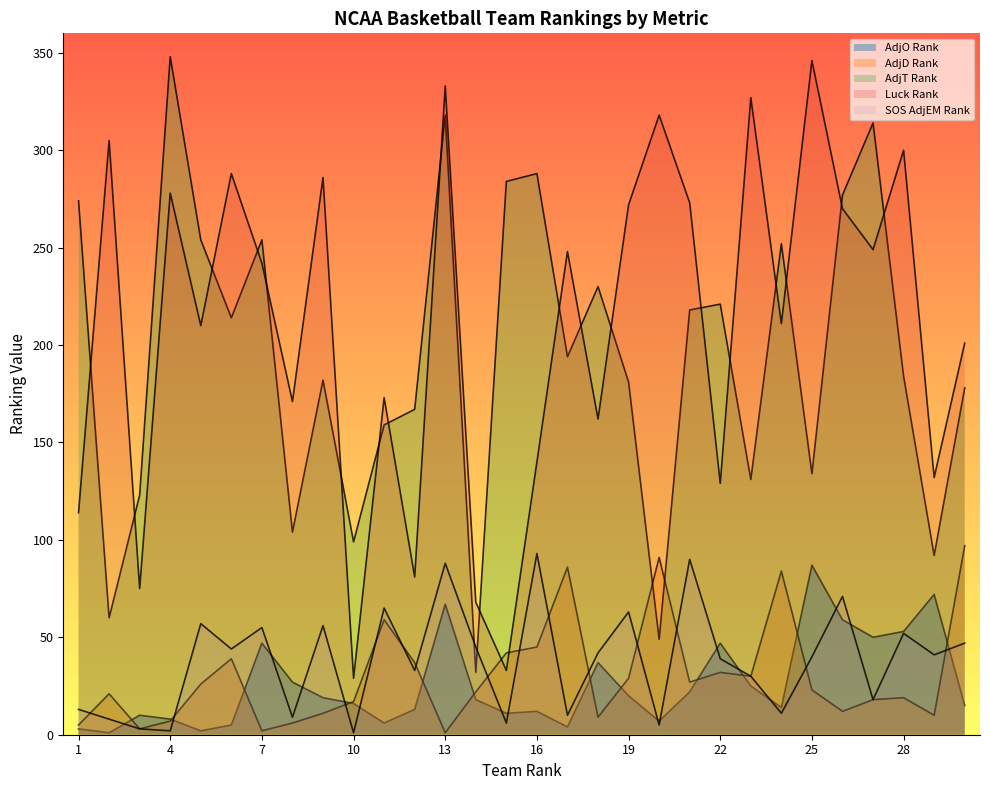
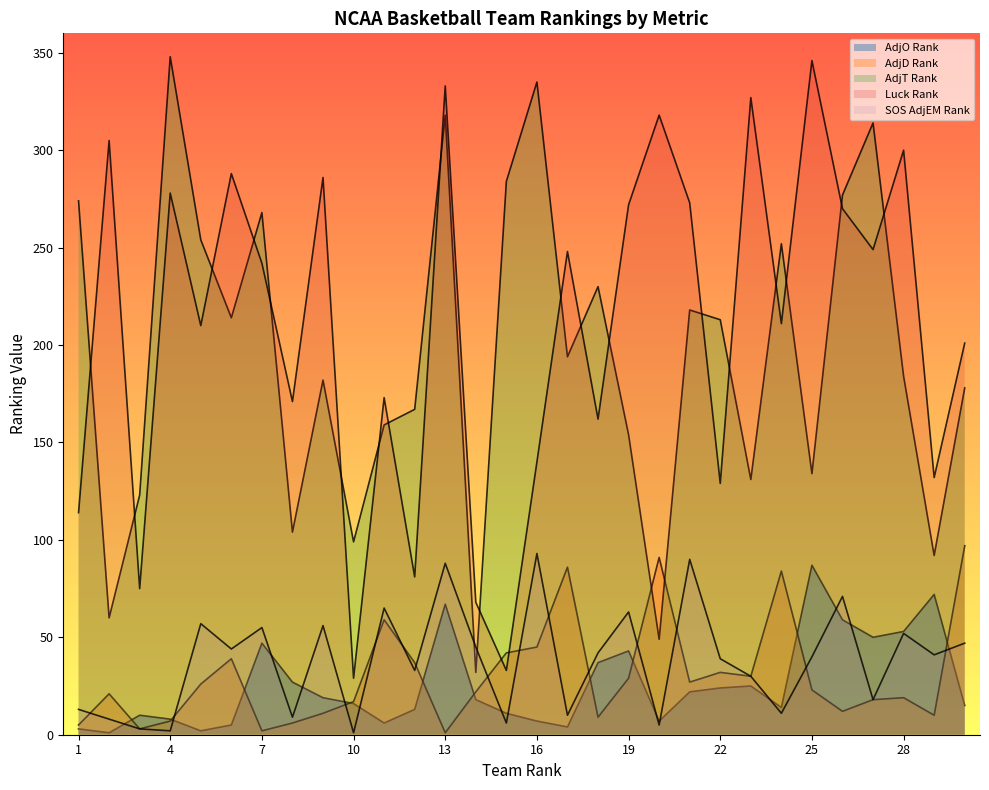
AdjT Rank, 7: 254 -> 268
AdjO Rank, 16: 12 -> 7
AdjT Rank, 16: 288 -> 335
AdjO Rank, 19: 20 -> 43
AdjT Rank, 19: 181 -> 154
AdjO Rank, 22: 47 -> 24
AdjT Rank, 22: 221 -> 213
